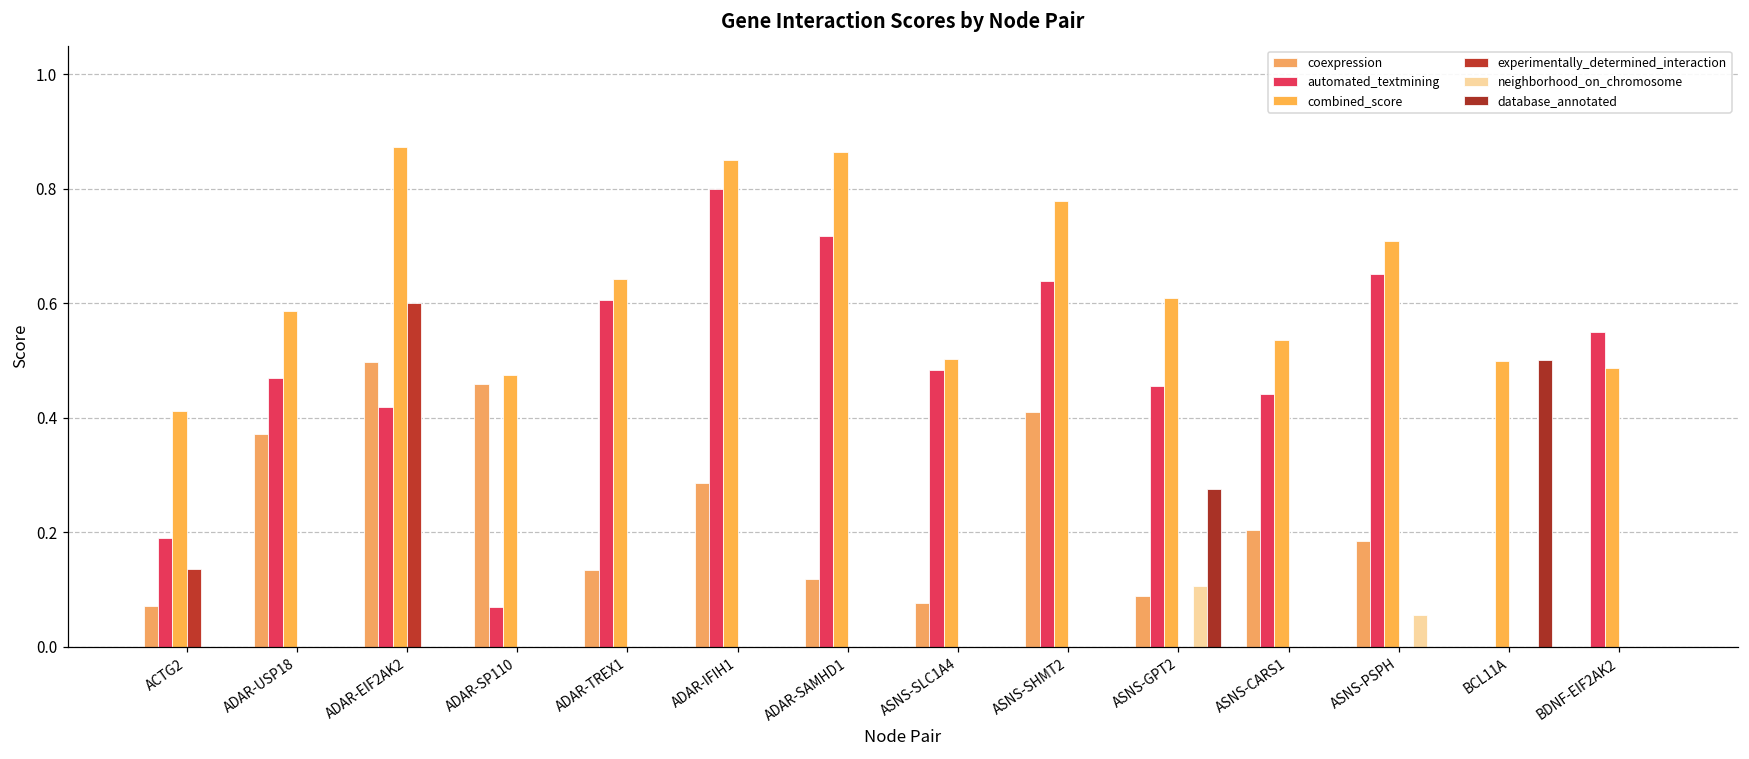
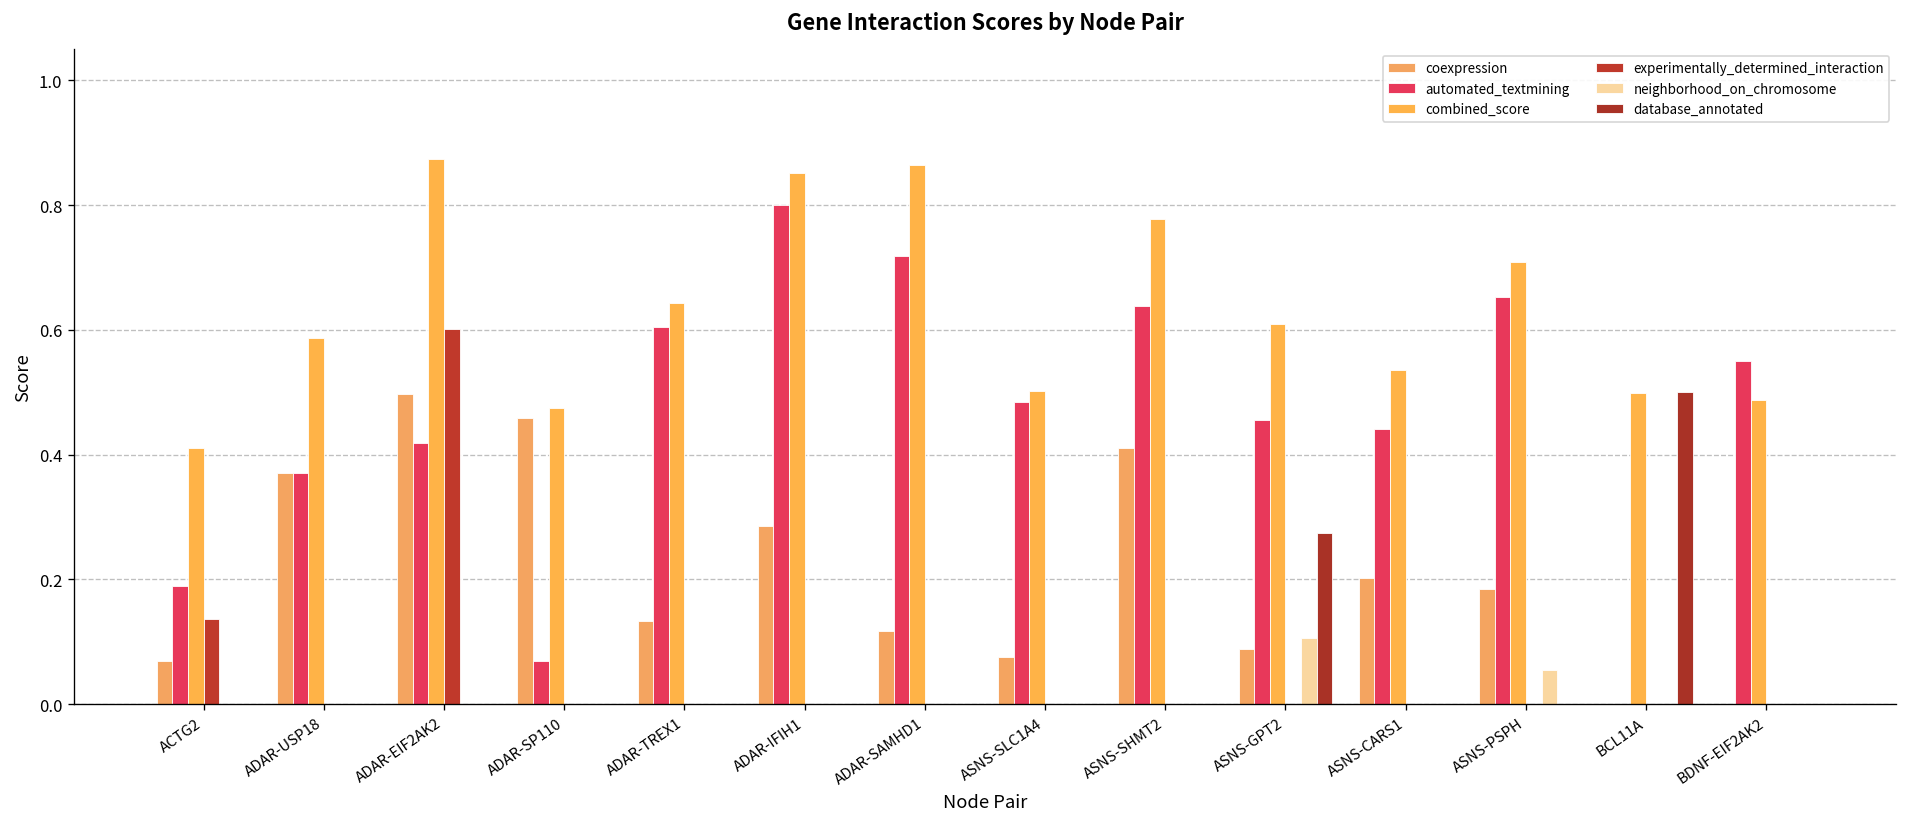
automated_textmining, ADAR-USP18: 0.47 -> 0.37
